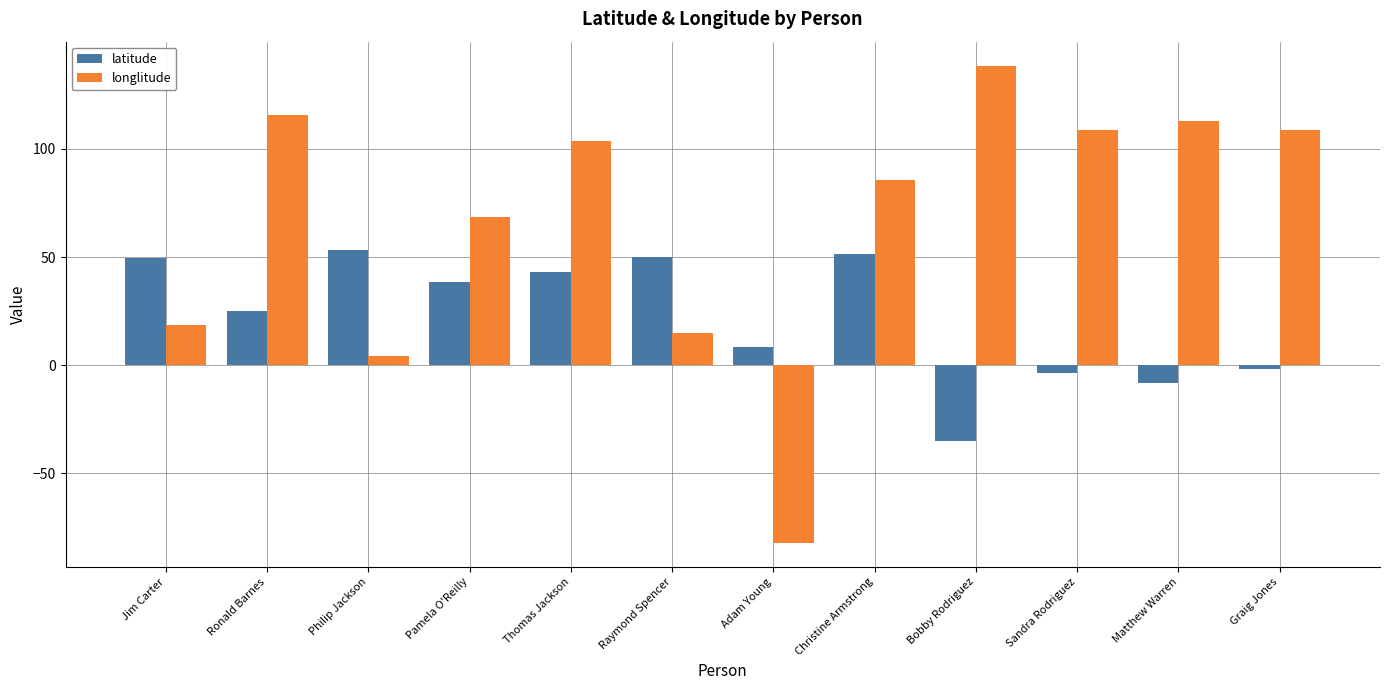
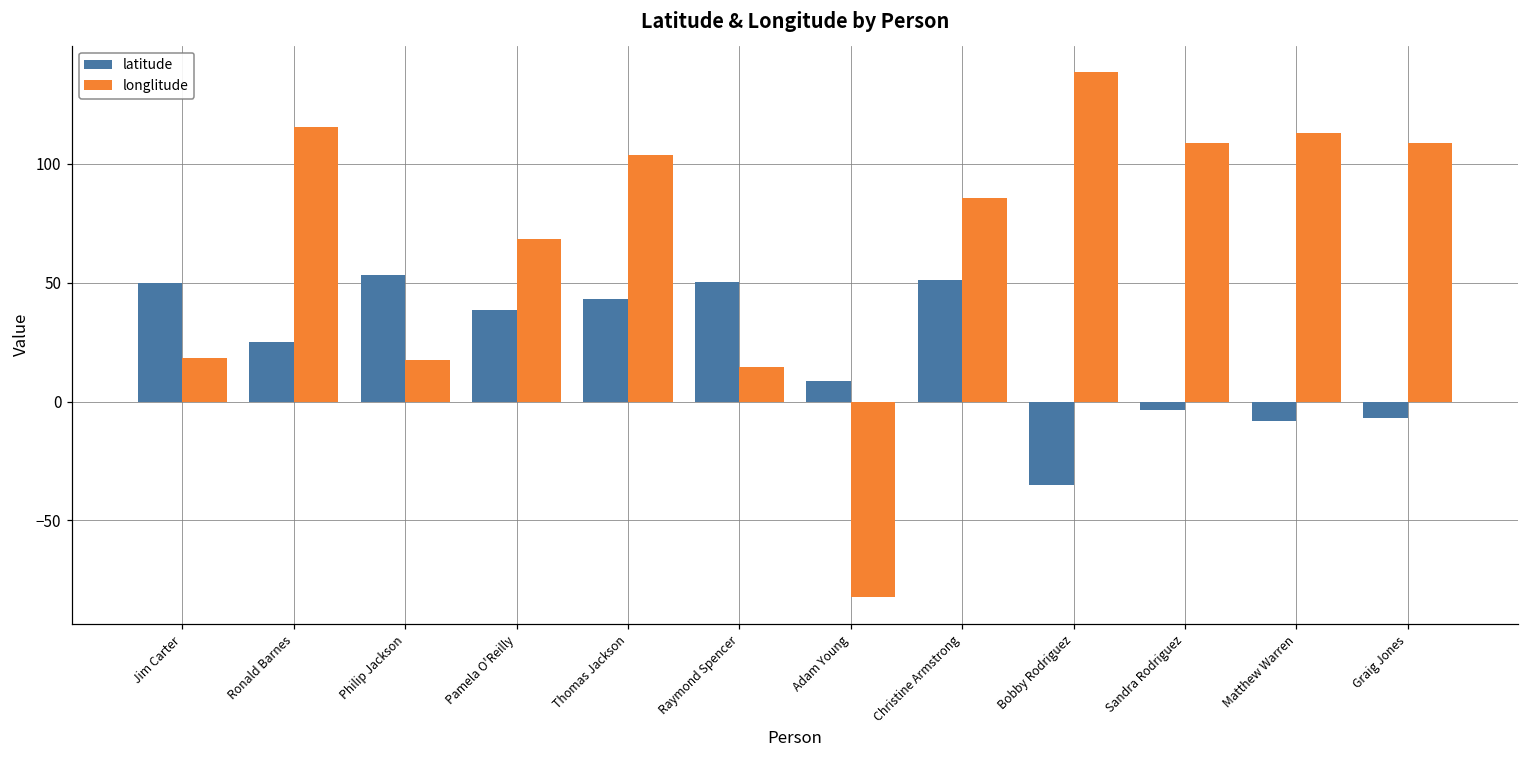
longlitude, Philip Jackson: 4 -> 18
latitude, Graig Jones: -2 -> -7
